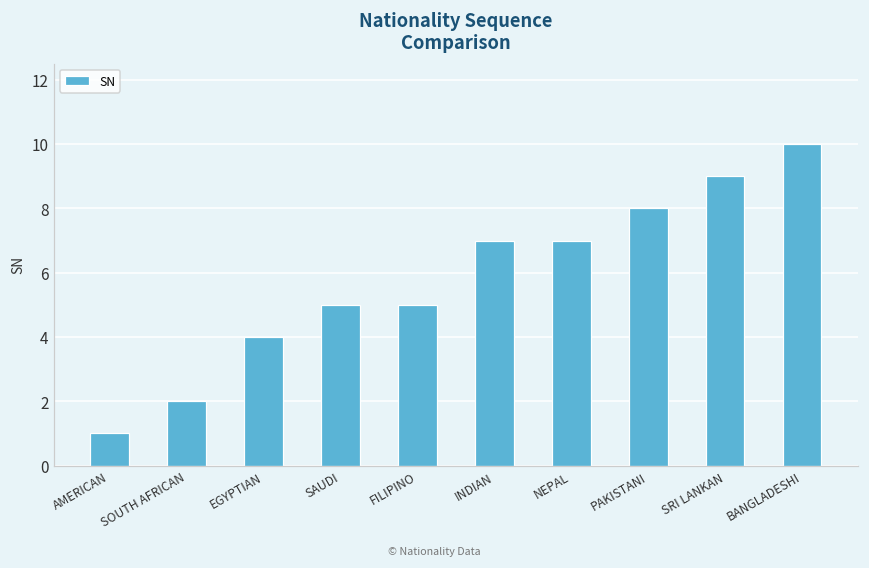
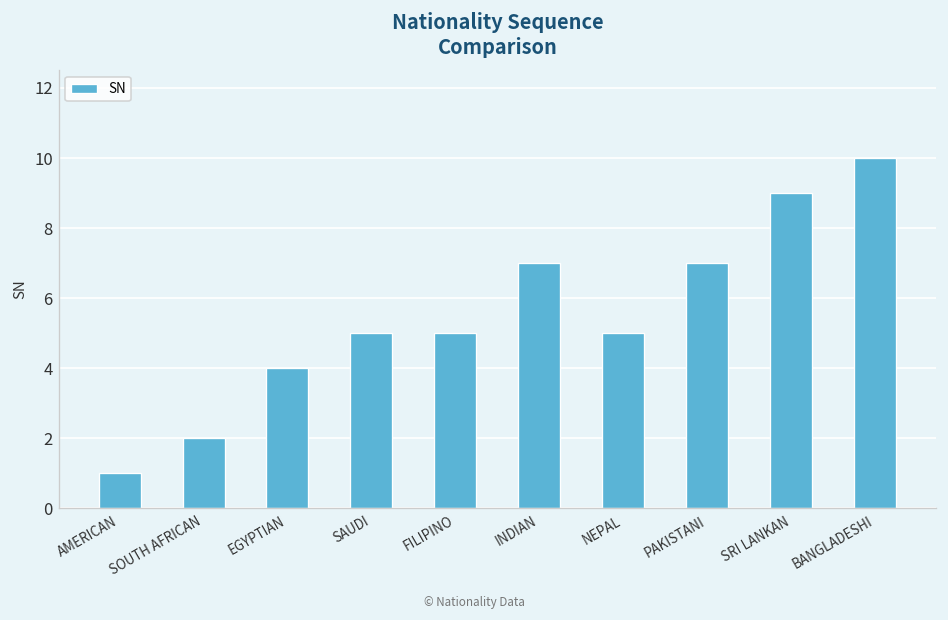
NEPAL: 7 -> 5
PAKISTANI: 8 -> 7
